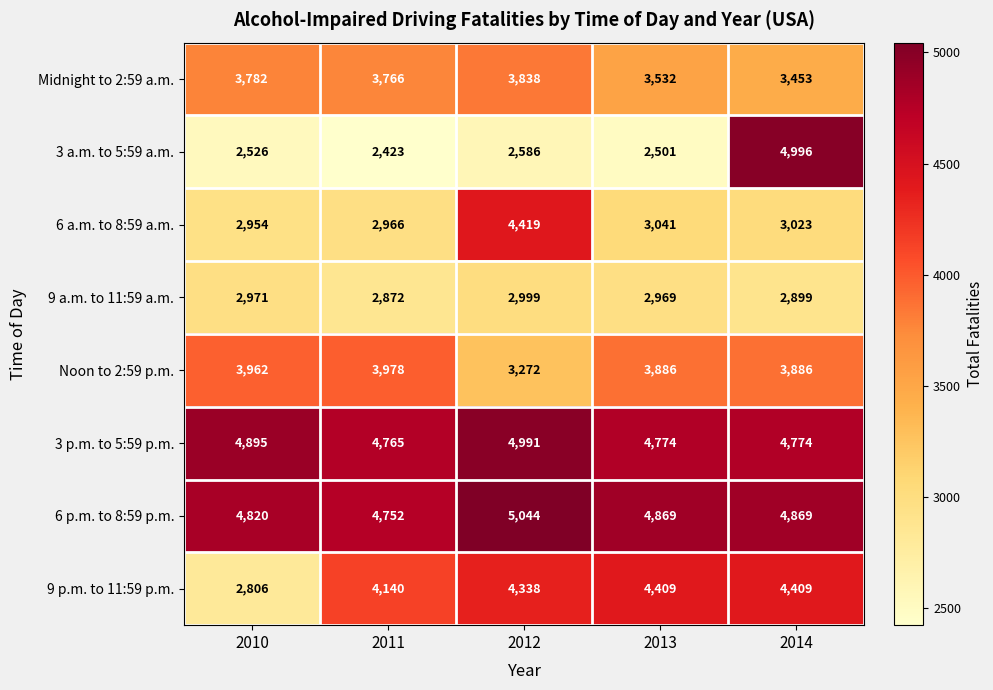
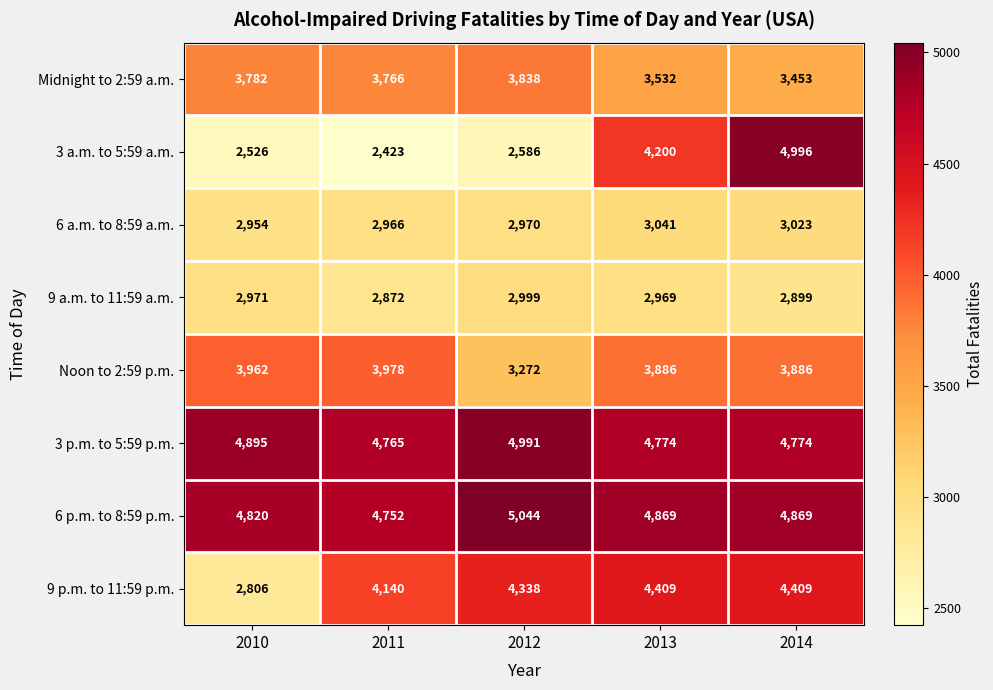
3 a.m. to 5:59 a.m., 2013: 2,501 -> 4,200
6 a.m. to 8:59 a.m., 2012: 4,419 -> 2,970
